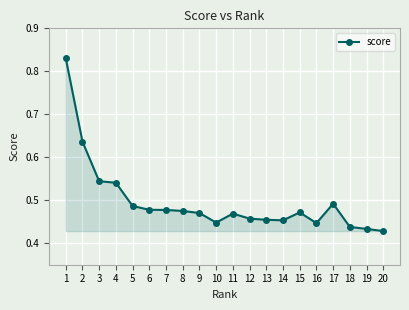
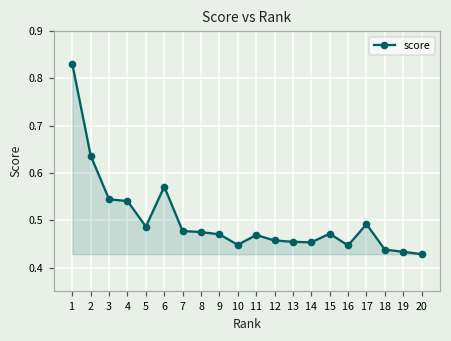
6: 0.48 -> 0.57
